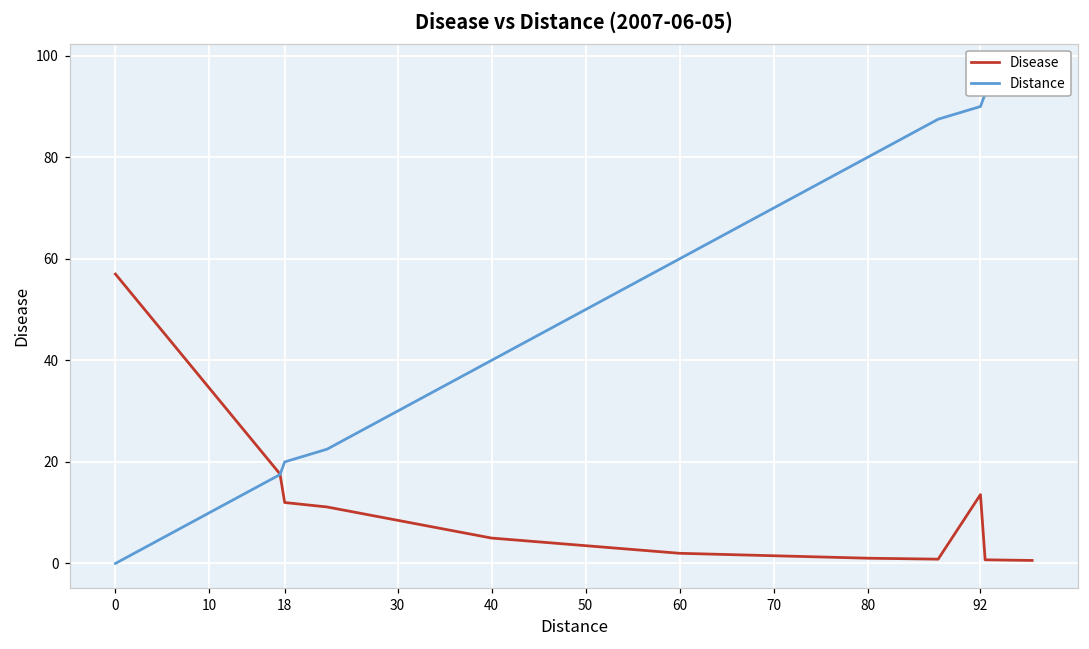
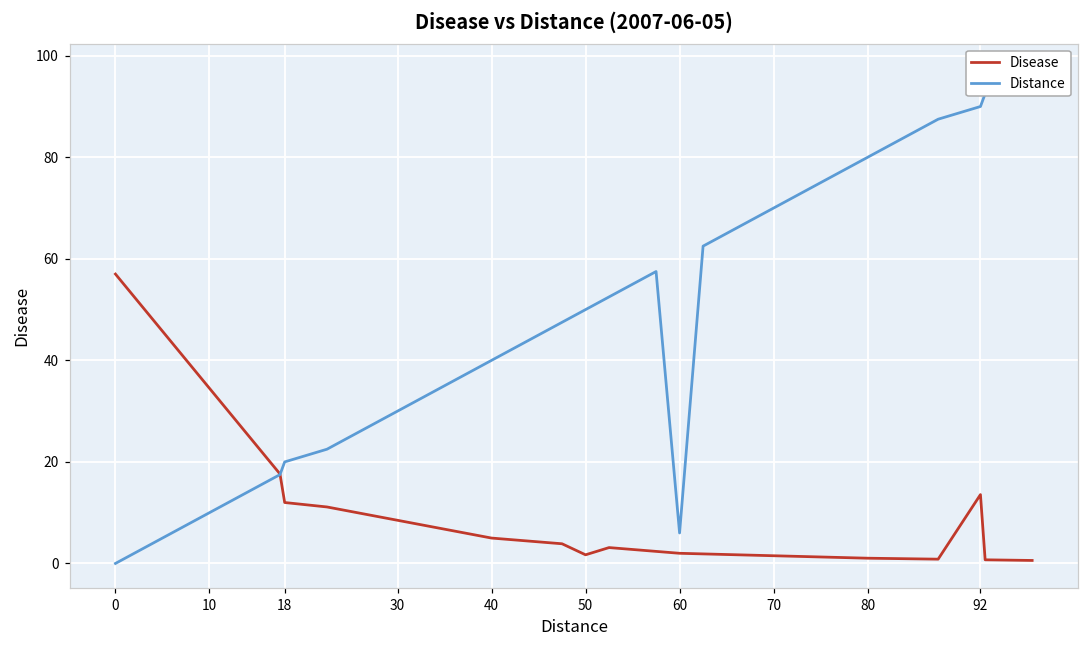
Disease, 50: 4 -> 2
Distance, 60: 60 -> 6
